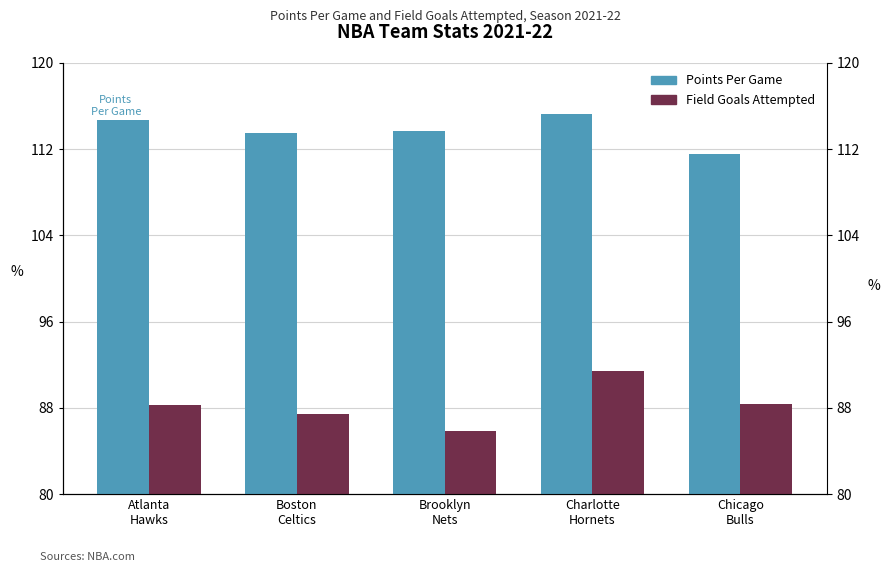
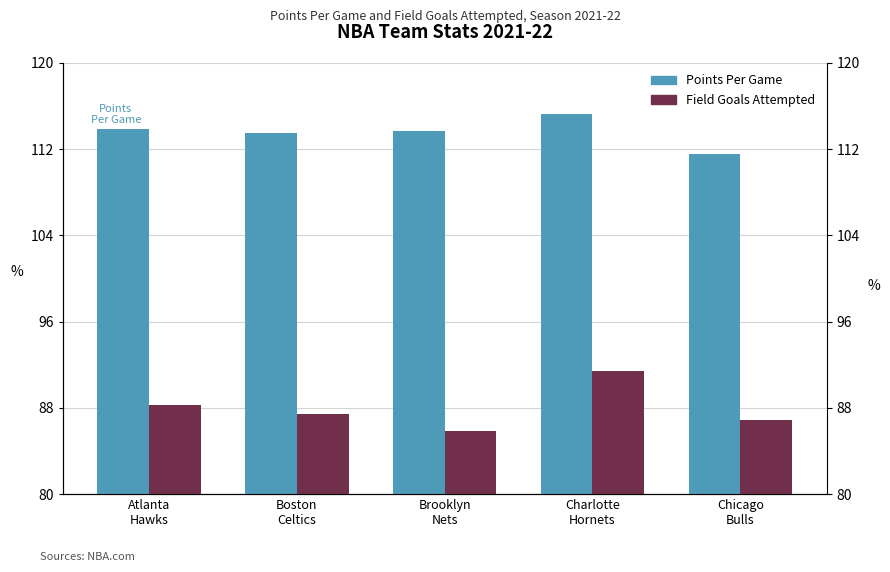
Points Per Game, Atlanta Hawks: 114.7 -> 113.9
Field Goals Attempted, Chicago Bulls: 88.4 -> 86.9
